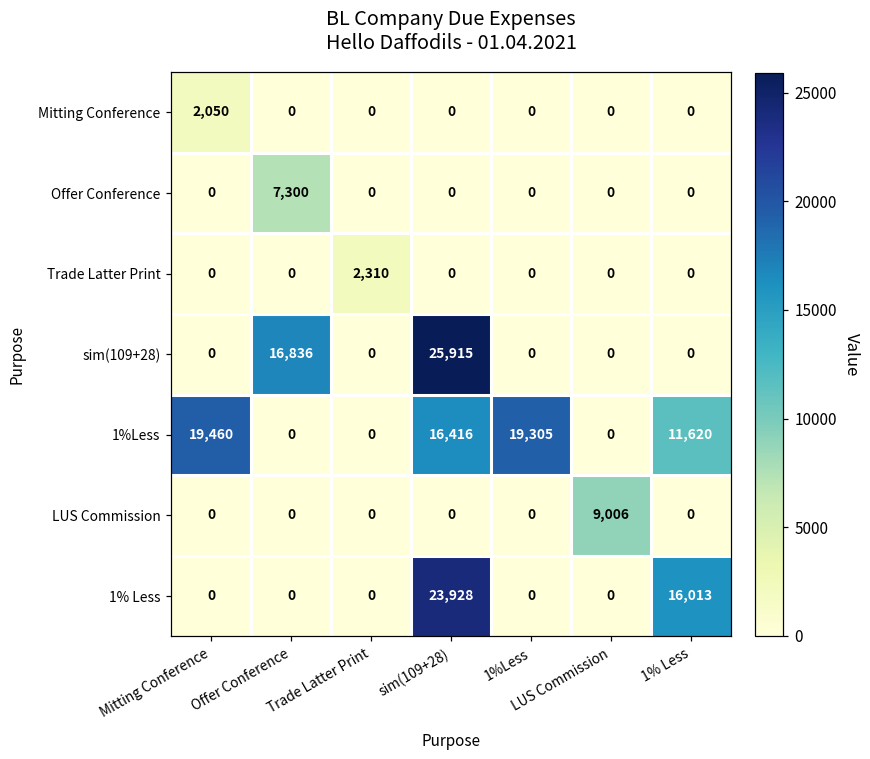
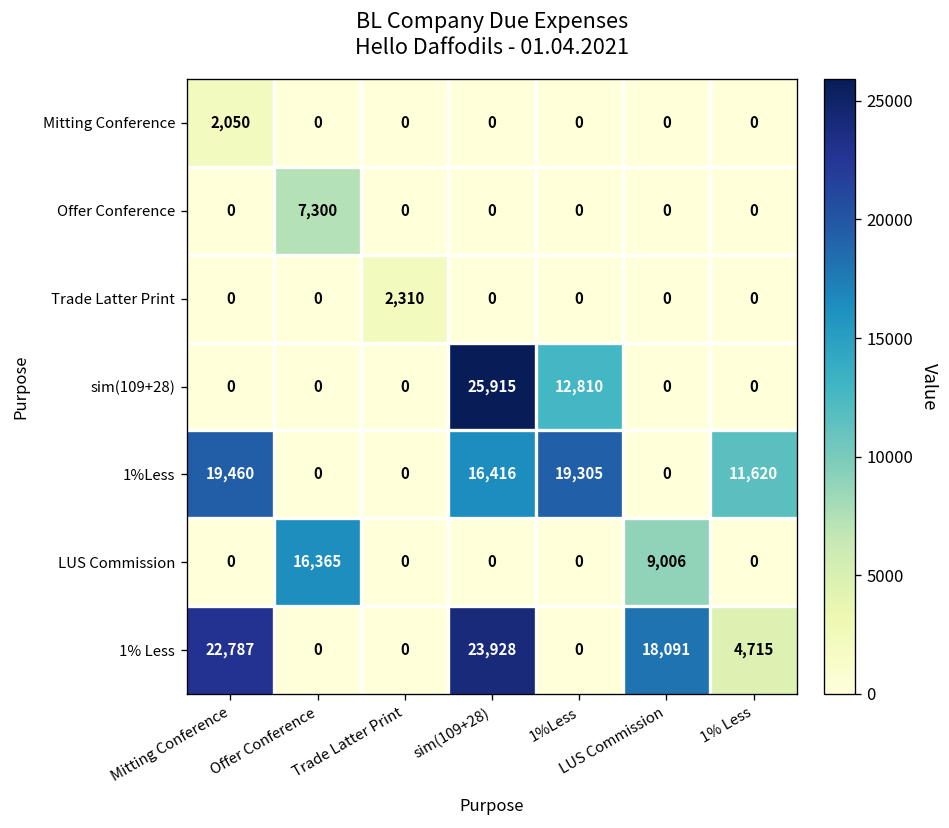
sim(109+28), Offer Conference: 16,836 -> 0
sim(109+28), 1%Less: 0 -> 12,810
LUS Commission, Offer Conference: 0 -> 16,365
1% Less, Mitting Conference: 0 -> 22,787
1% Less, LUS Commission: 0 -> 18,091
1% Less, 1% Less: 16,013 -> 4,715
